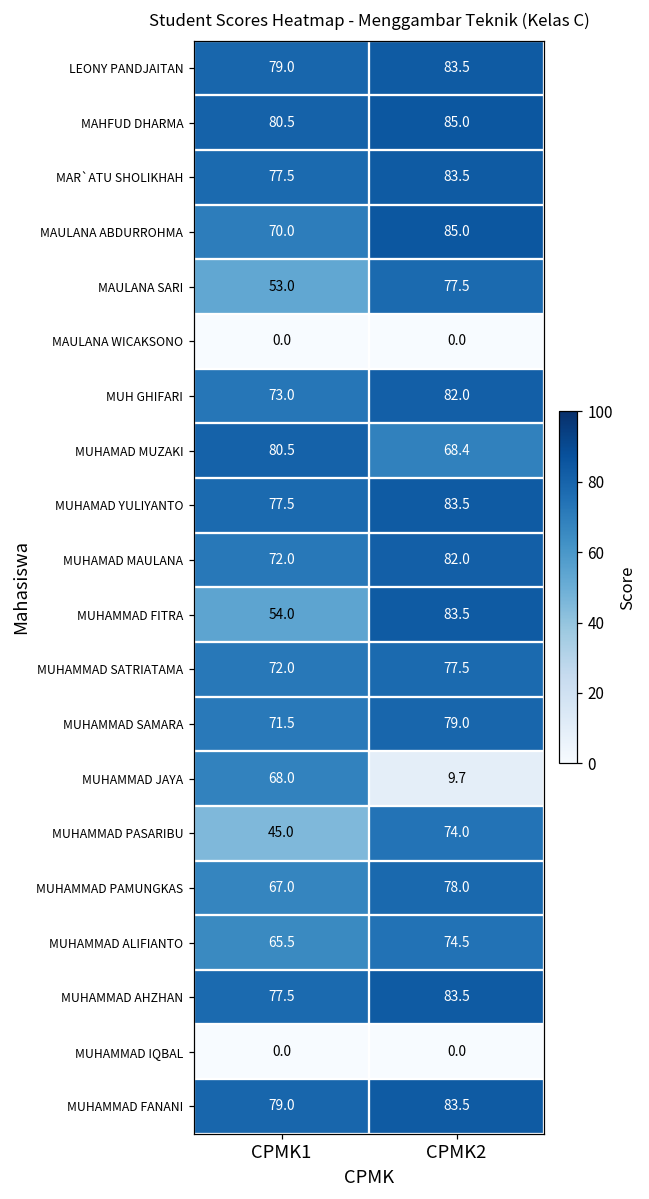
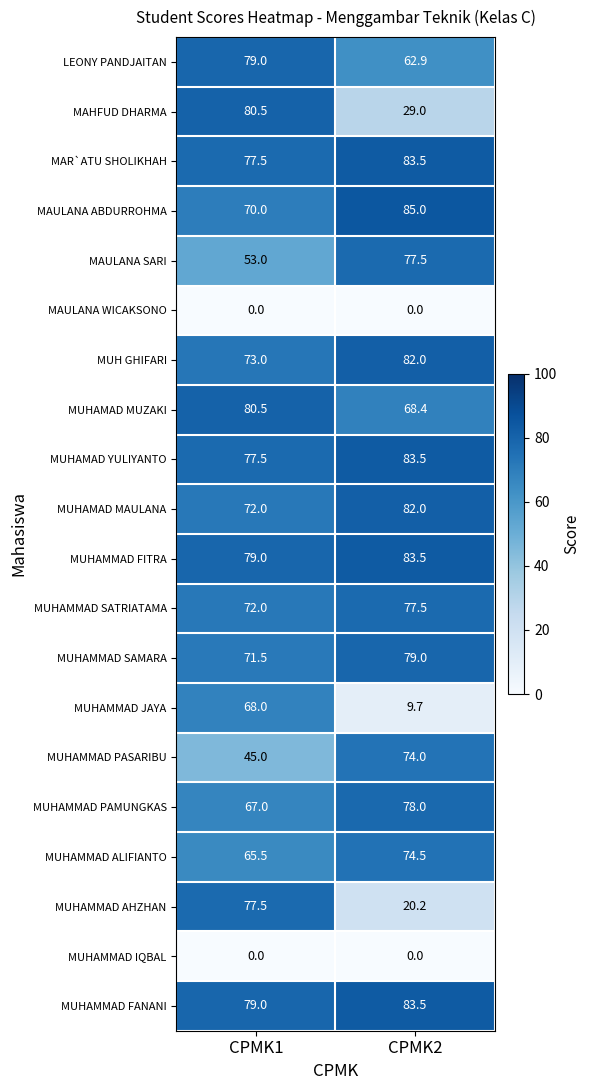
LEONY PANDJAITAN, CPMK2: 83.5 -> 62.9
MAHFUD DHARMA, CPMK2: 85.0 -> 29.0
MUHAMMAD FITRA, CPMK1: 54.0 -> 79.0
MUHAMMAD AHZHAN, CPMK2: 83.5 -> 20.2
